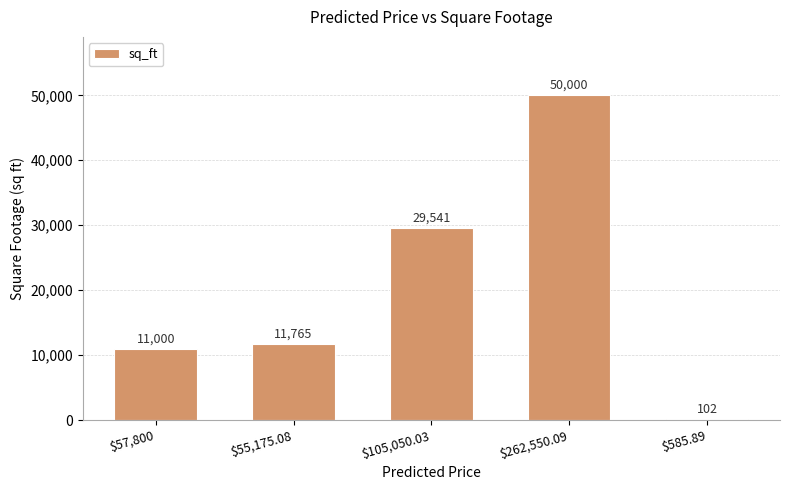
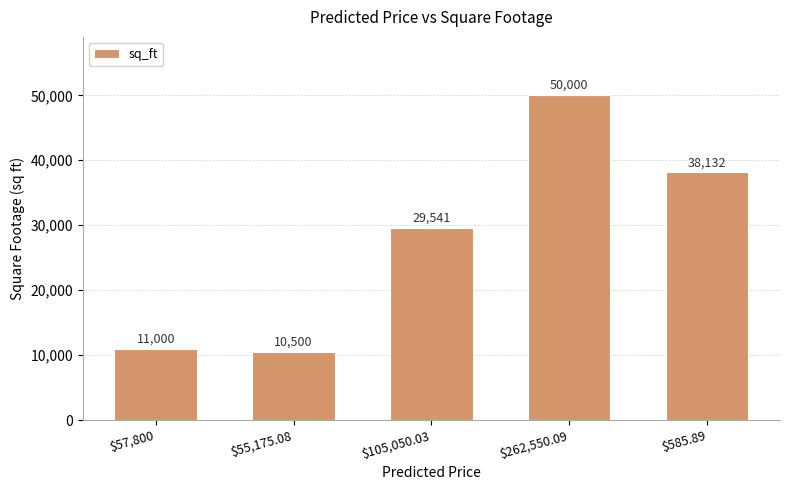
$55,175.08: 11,765 -> 10,500
$585.89: 102 -> 38,132
